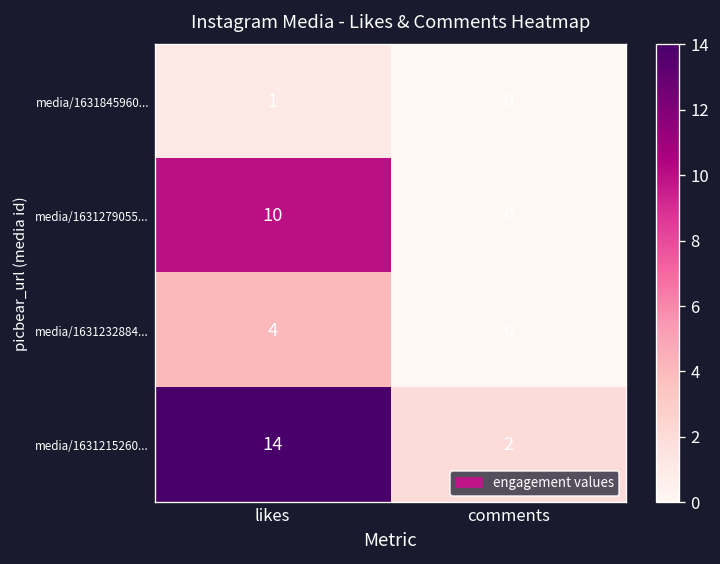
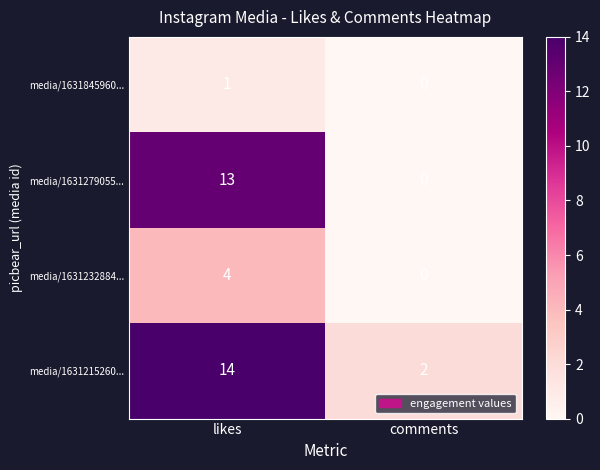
media/1631279055..., likes: 10 -> 13
